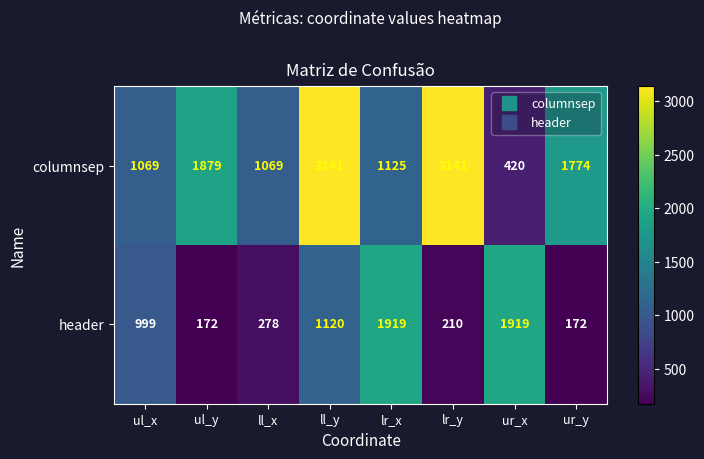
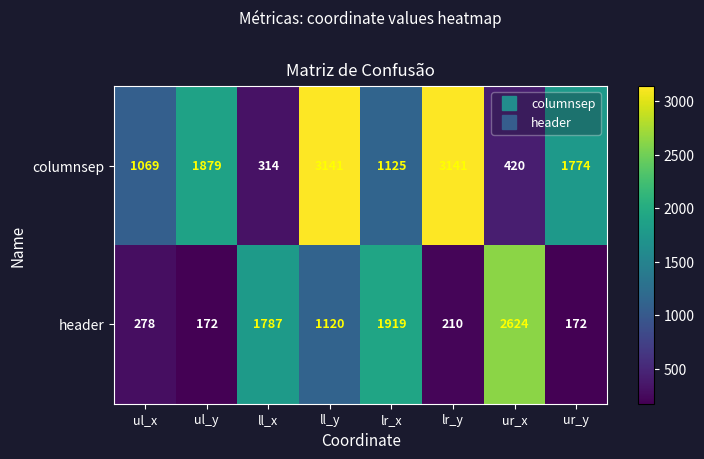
columnsep, ll_x: 1069 -> 314
header, ul_x: 999 -> 278
header, ll_x: 278 -> 1787
header, ur_x: 1919 -> 2624
